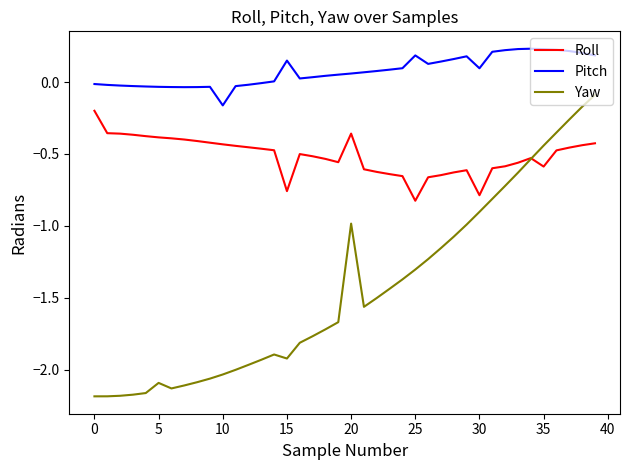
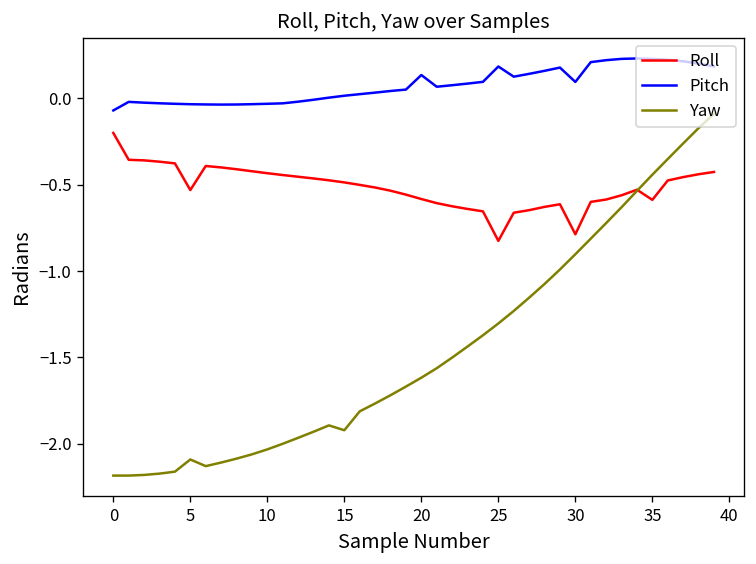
Pitch, 0: -0.01 -> -0.07
Roll, 5: -0.38 -> -0.53
Pitch, 10: -0.16 -> -0.03
Roll, 15: -0.76 -> -0.49
Pitch, 15: 0.15 -> 0.02
Roll, 20: -0.36 -> -0.58
Pitch, 20: 0.06 -> 0.14
Yaw, 20: -0.98 -> -1.62
